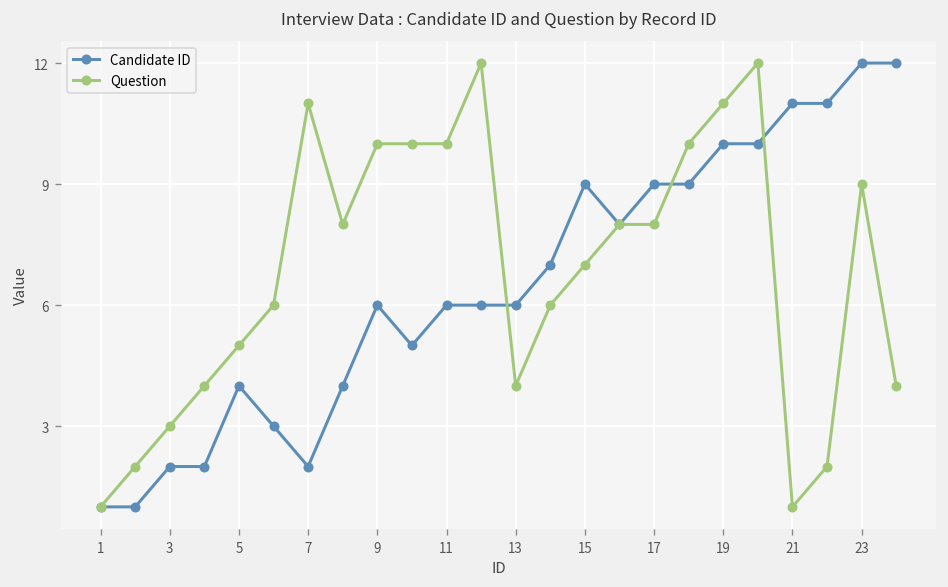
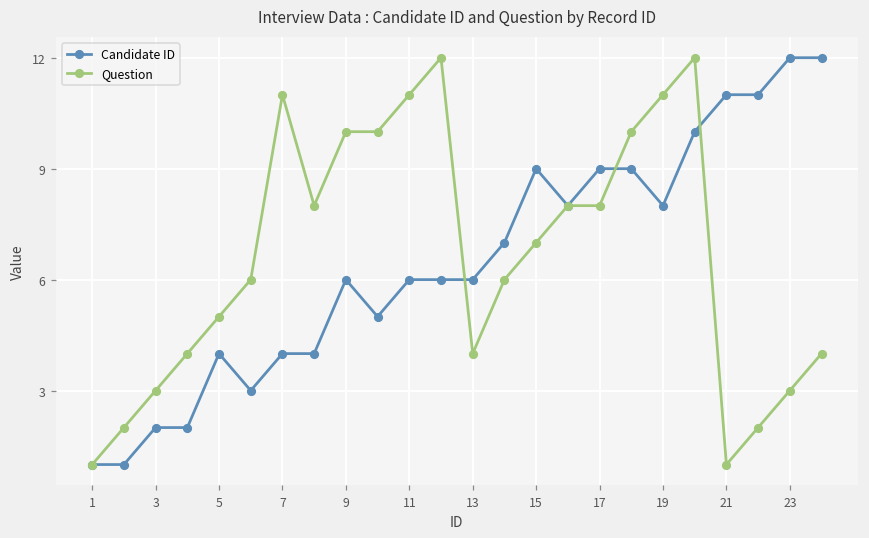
Candidate ID, 7: 2 -> 4
Question, 11: 10 -> 11
Candidate ID, 19: 10 -> 8
Question, 23: 9 -> 3
